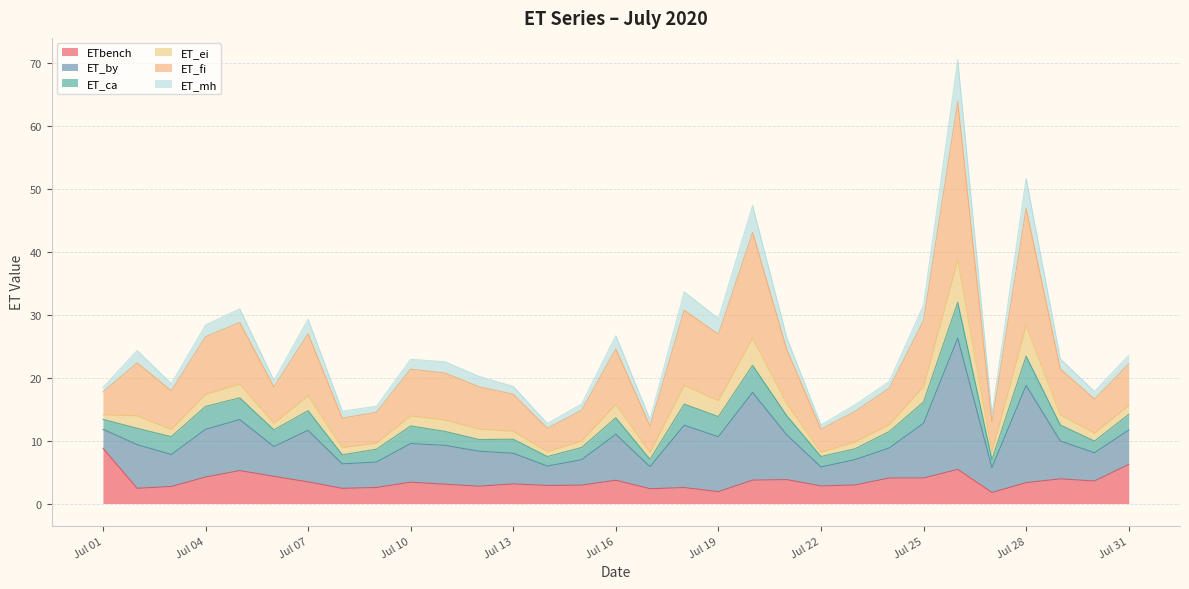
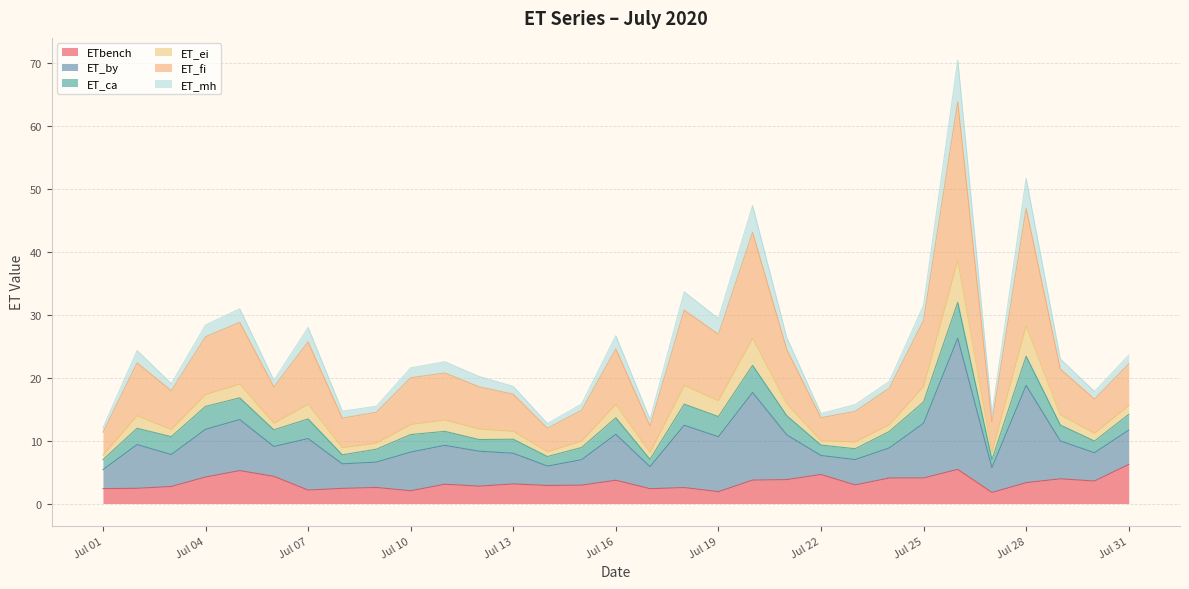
ETbench, Jul 01: 9 -> 2
ETbench, Jul 07: 3 -> 2
ETbench, Jul 10: 3 -> 2
ETbench, Jul 22: 3 -> 5
